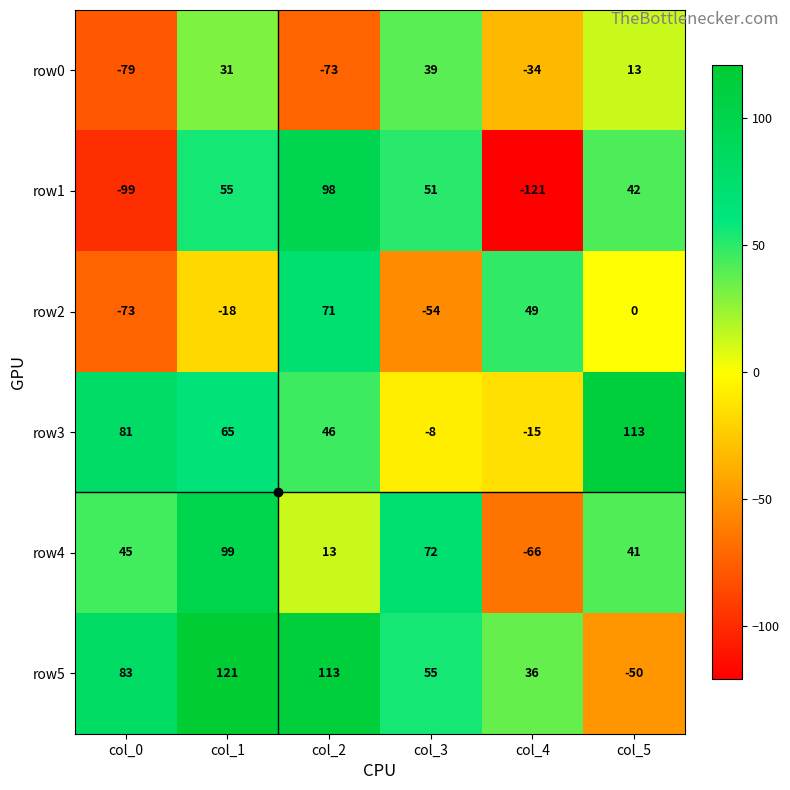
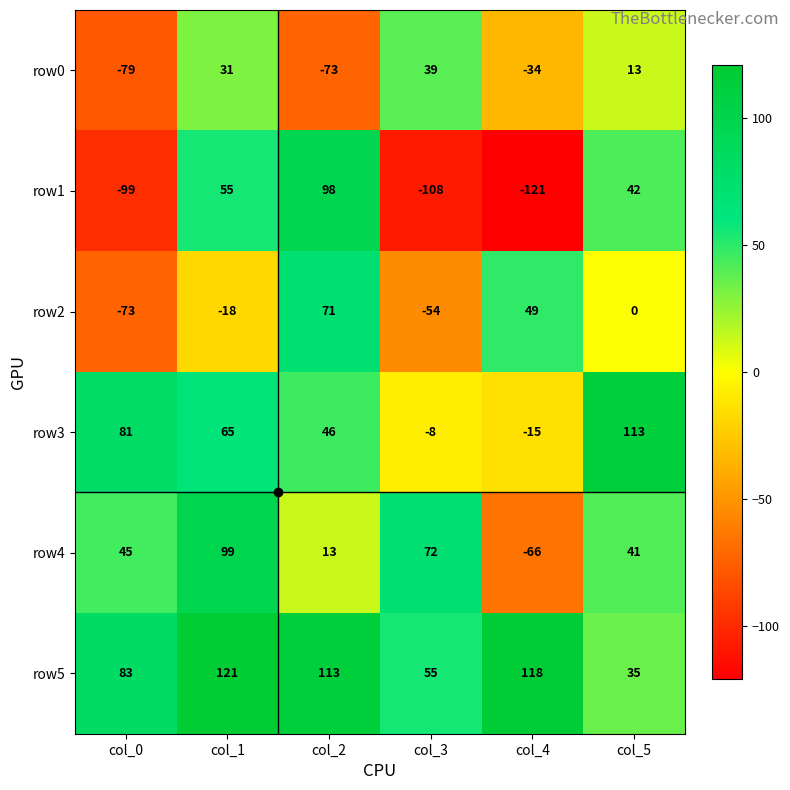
row1, col_3: 51 -> -108
row5, col_4: 36 -> 118
row5, col_5: -50 -> 35
